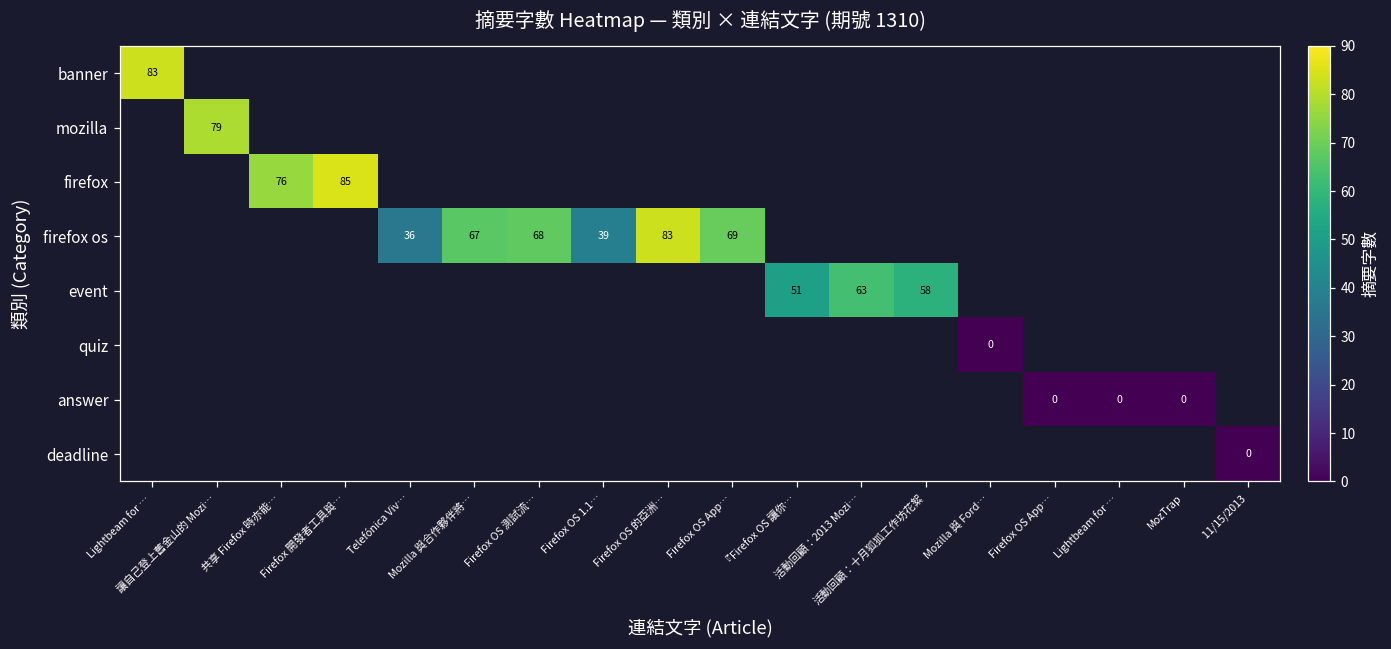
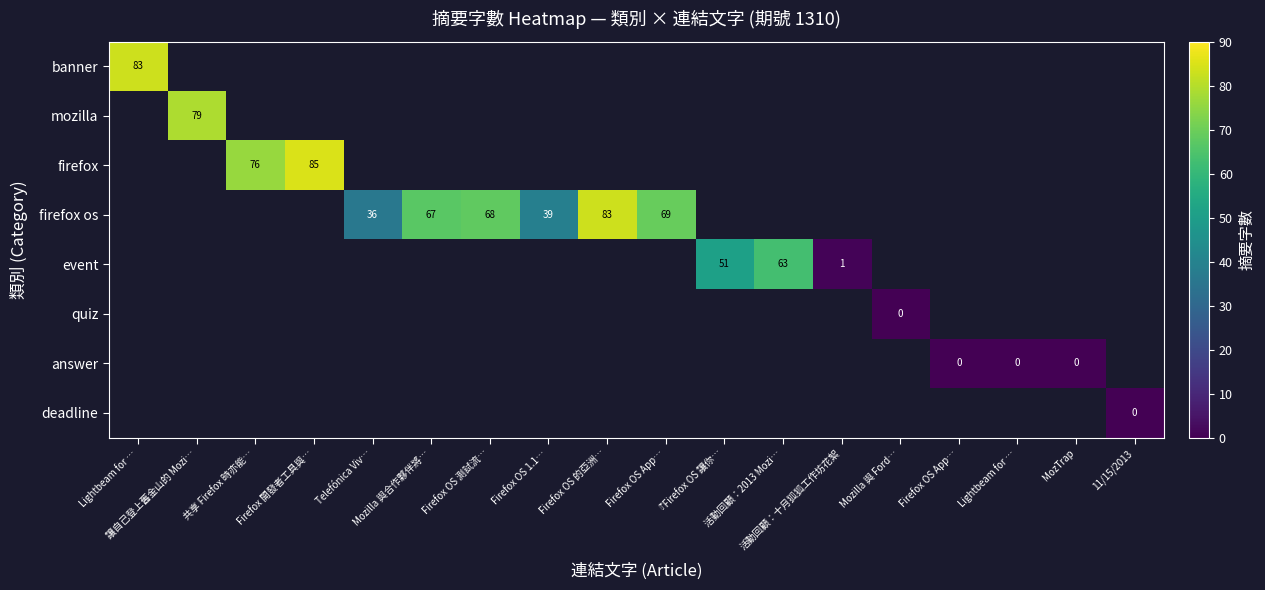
event, 活動回顧：十月狐狐工作坊花絮: 58 -> 1
